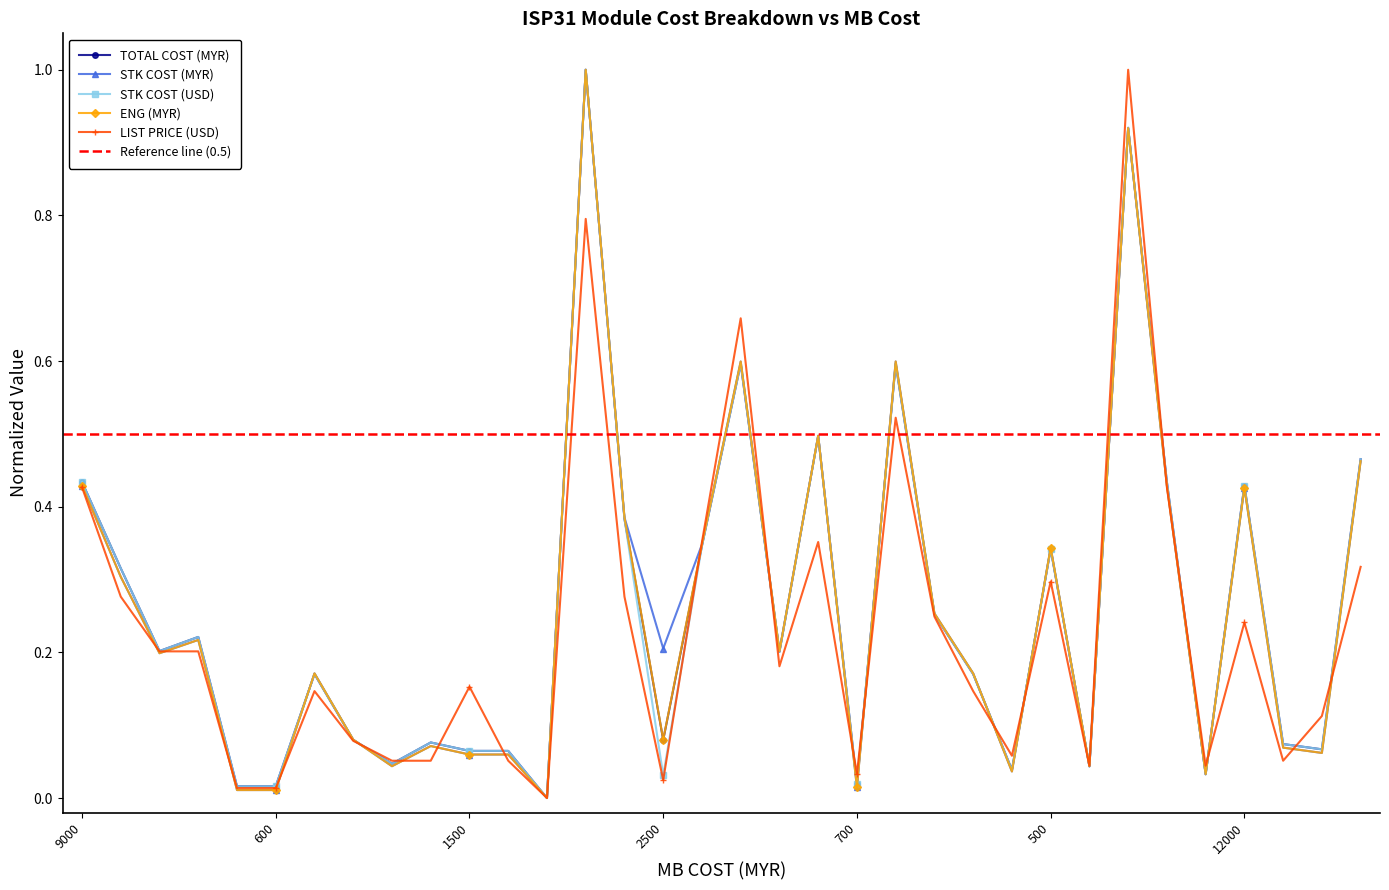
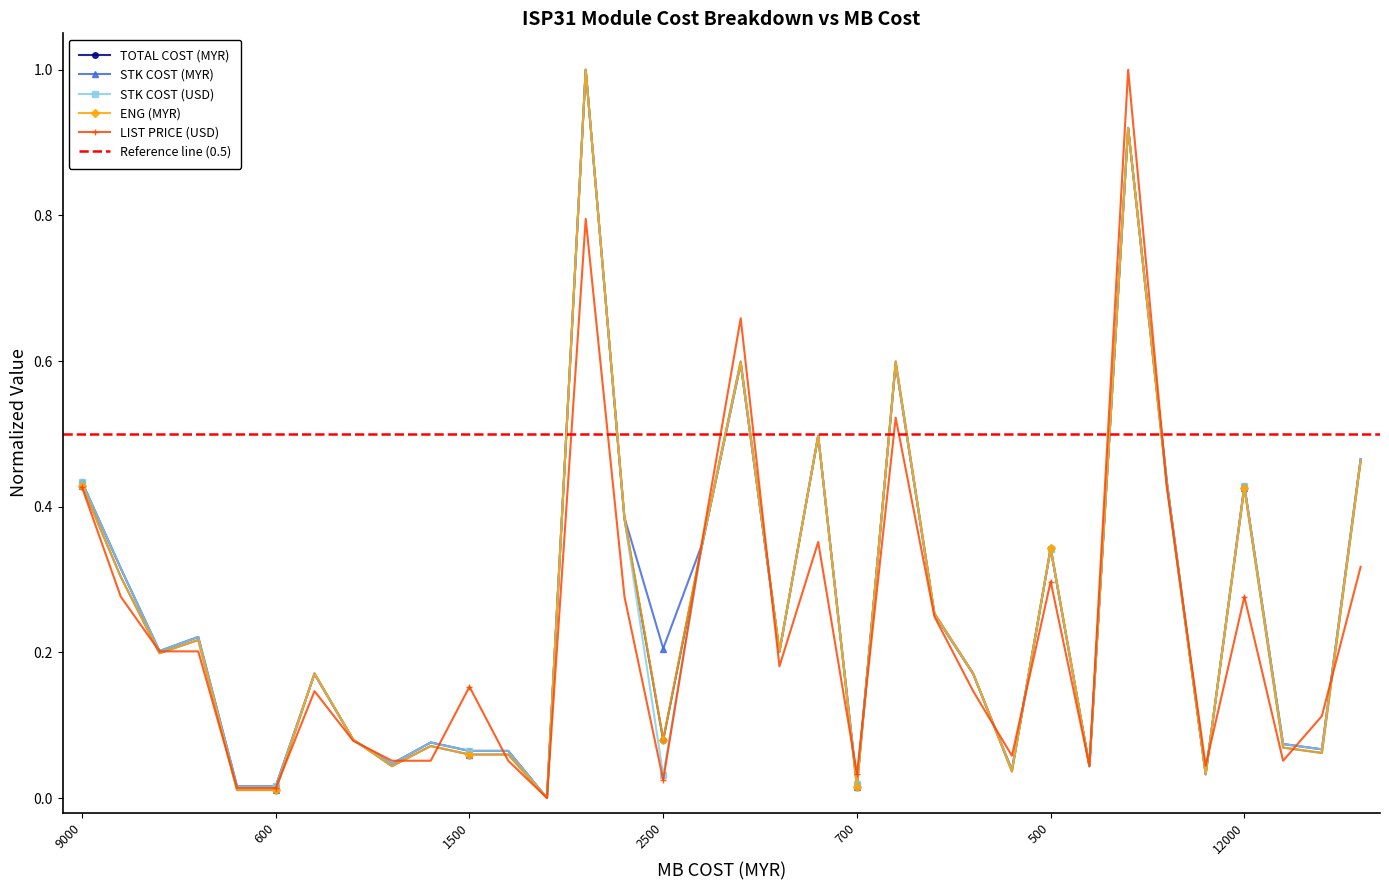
LIST PRICE (USD), 12000: 0.24 -> 0.28
